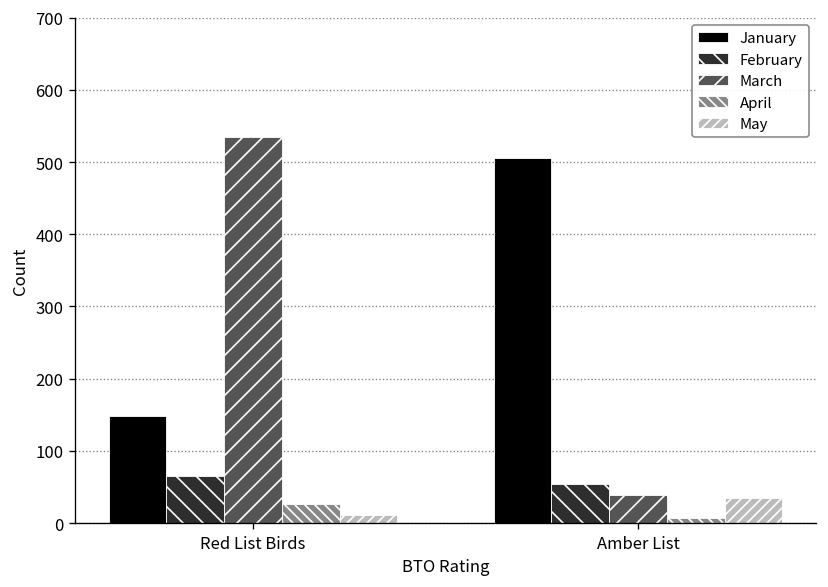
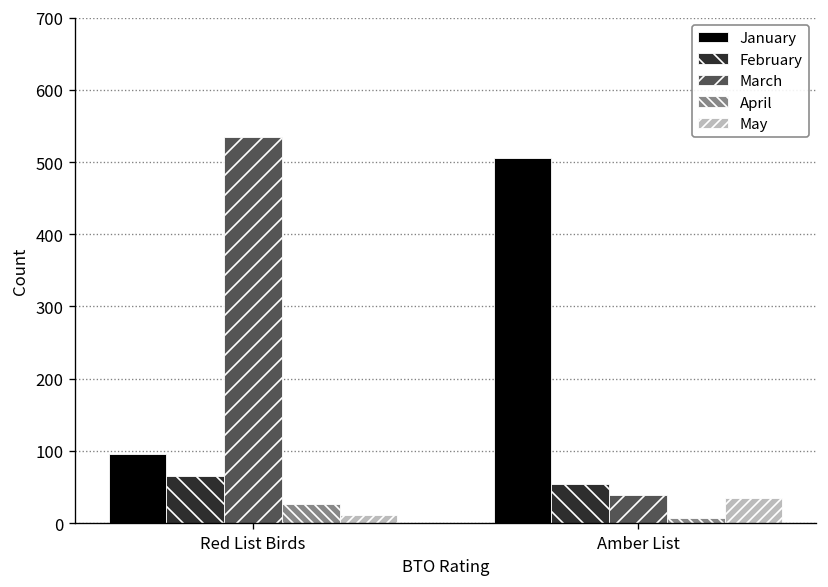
January, Red List Birds: 150 -> 100
